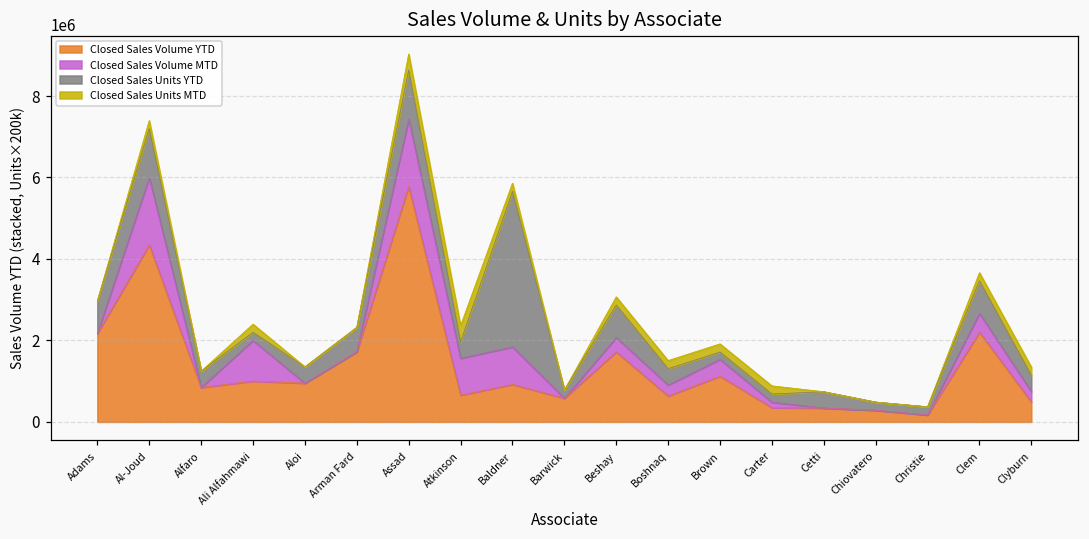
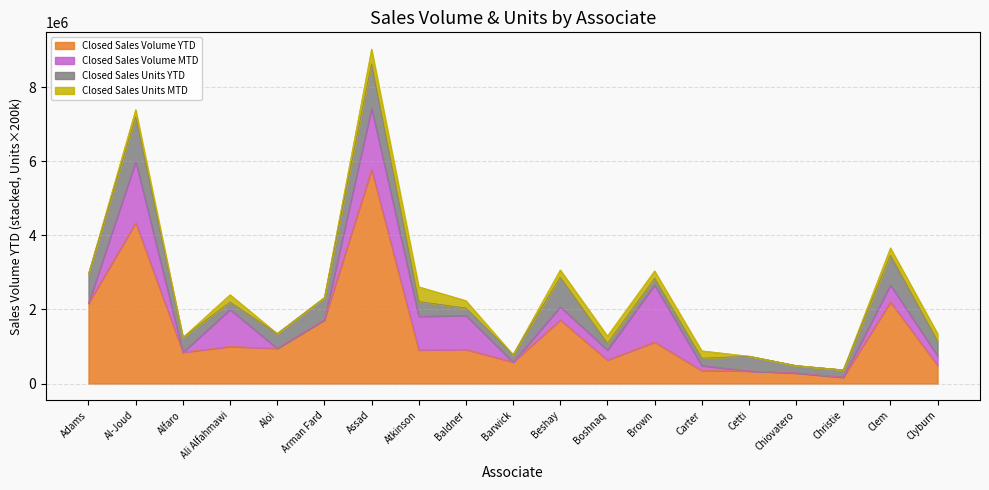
Closed Sales Volume YTD, Atkinson: 700000 -> 900000
Closed Sales Units YTD, Baldner: 3800000 -> 200000
Closed Sales Units YTD, Boshnaq: 400000 -> 200000
Closed Sales Volume MTD, Brown: 400000 -> 1500000
